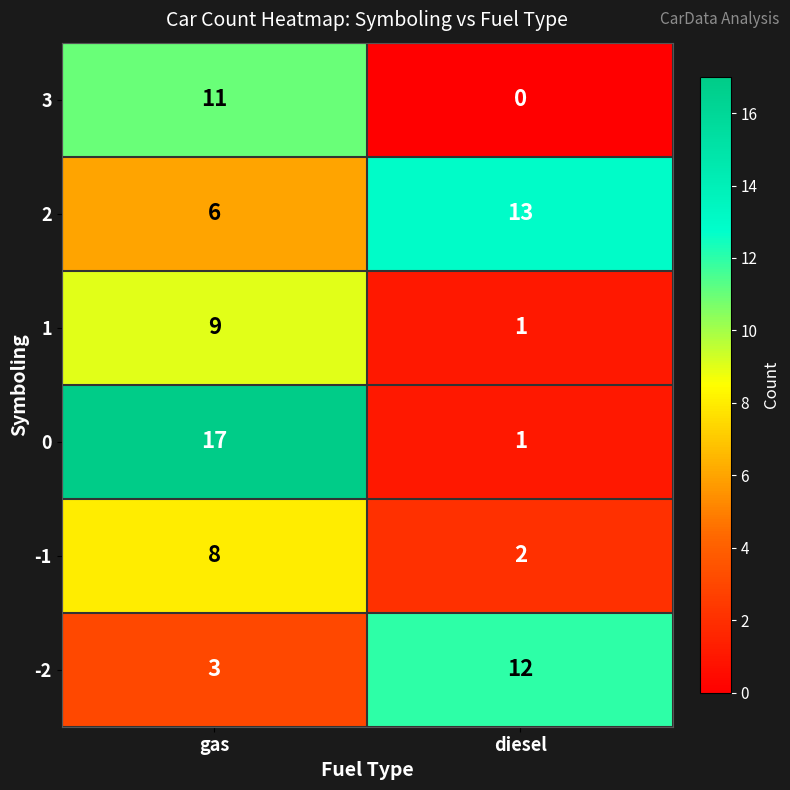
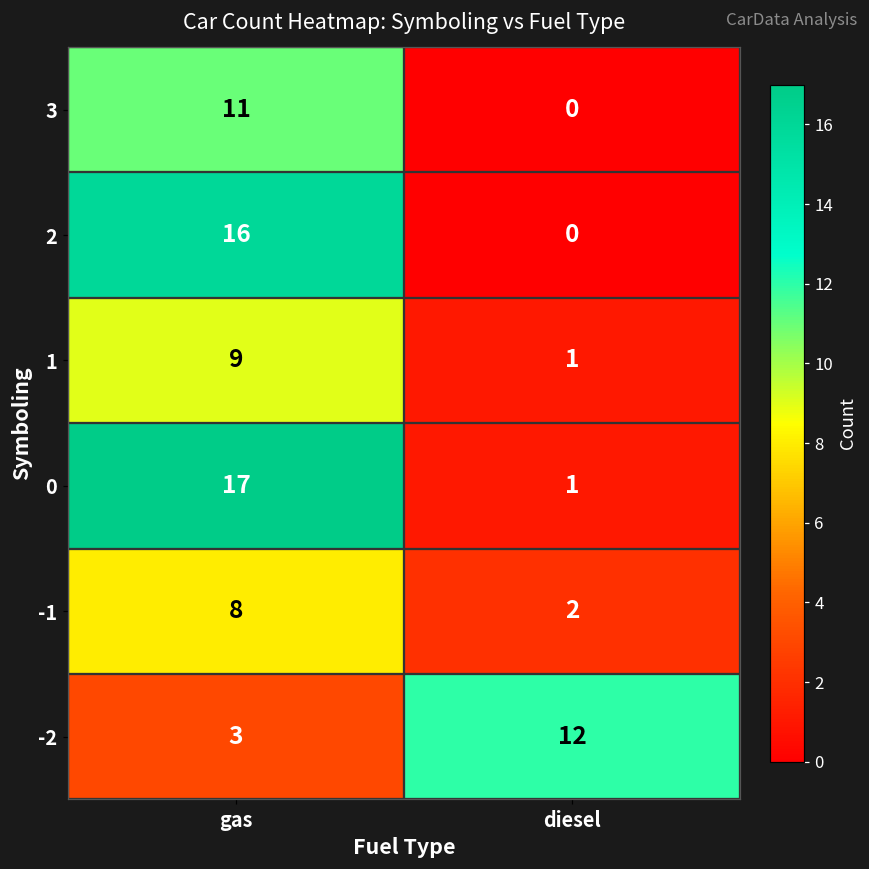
2, gas: 6 -> 16
2, diesel: 13 -> 0
